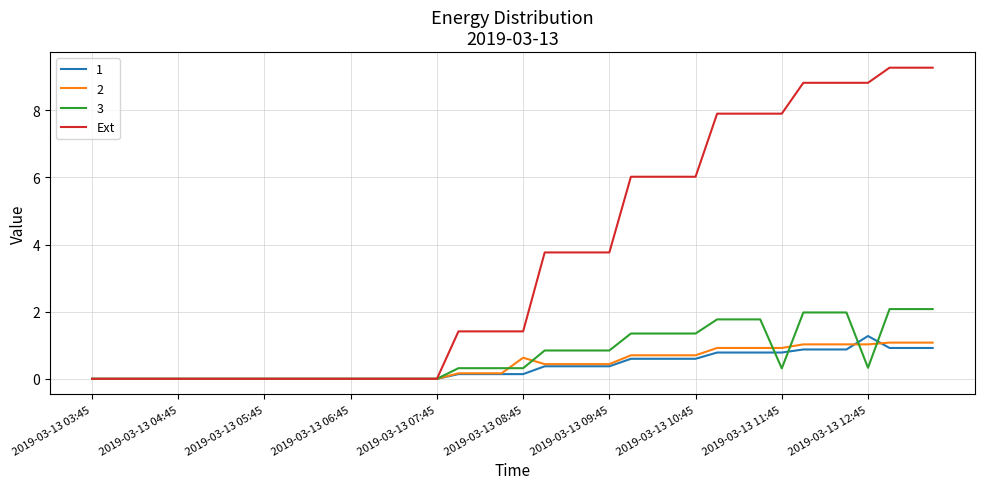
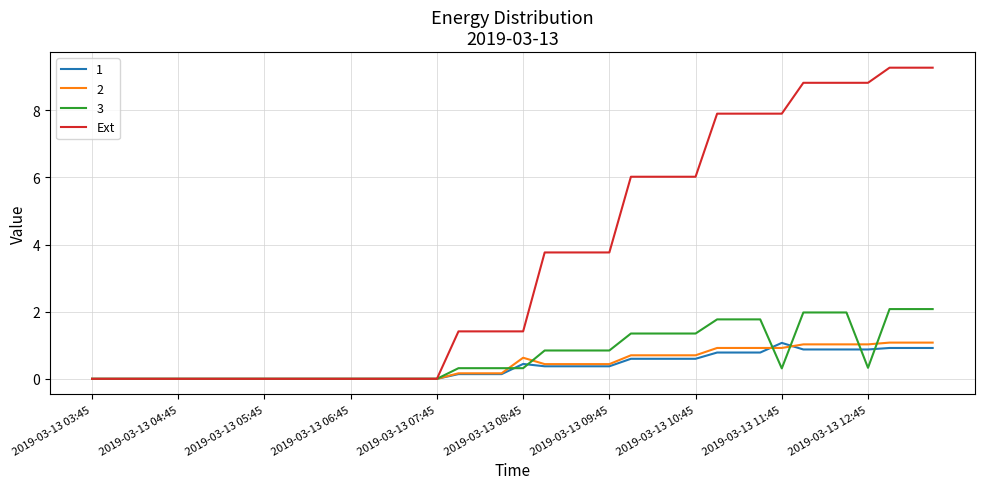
1, 2019-03-13 08:45: 0.1 -> 0.4
1, 2019-03-13 11:45: 0.8 -> 1.1
1, 2019-03-13 12:45: 1.3 -> 0.9
